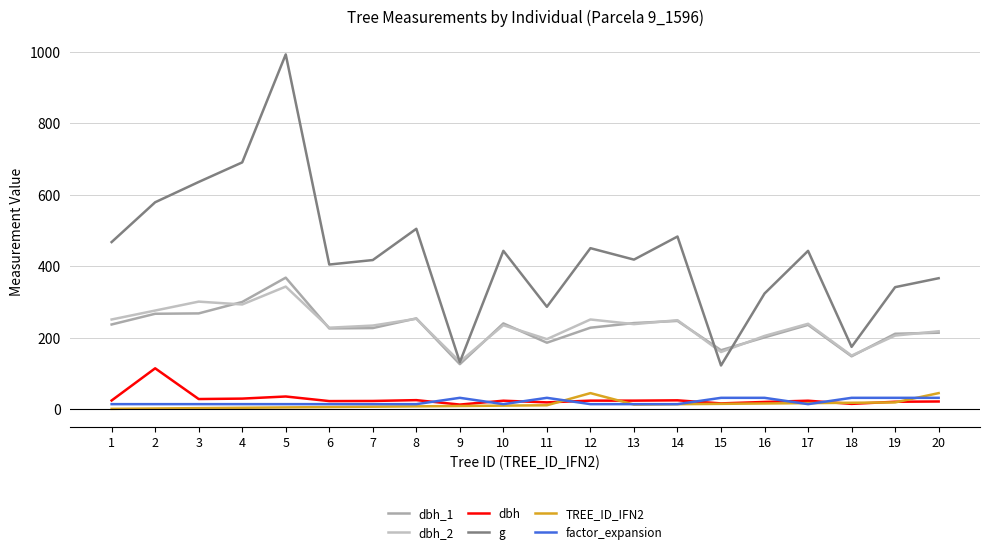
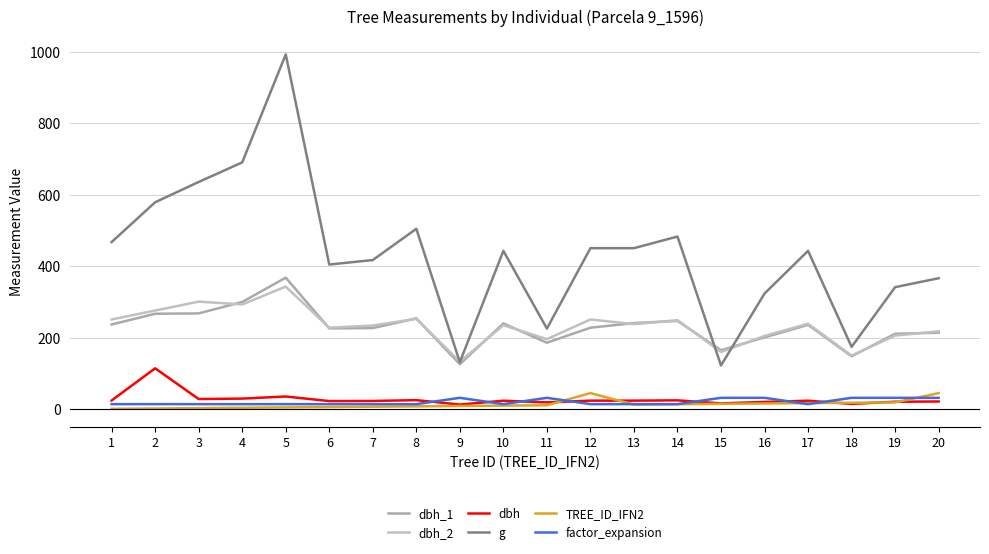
g, 11: 290 -> 230
g, 13: 420 -> 450
